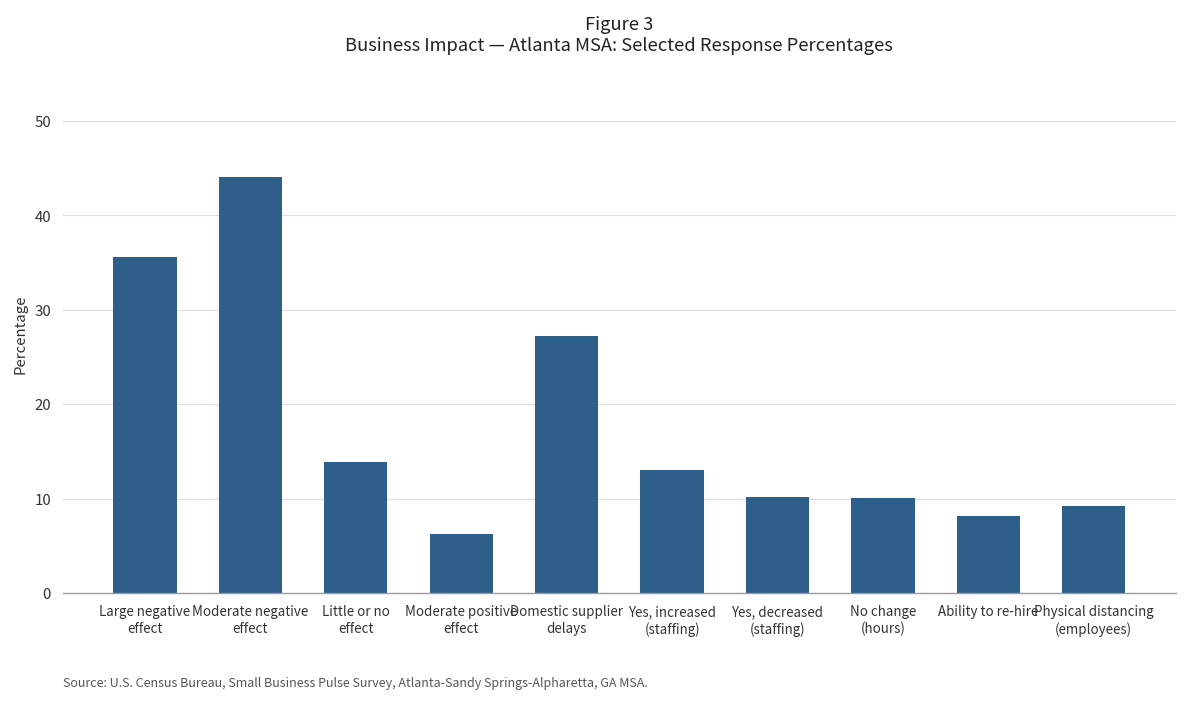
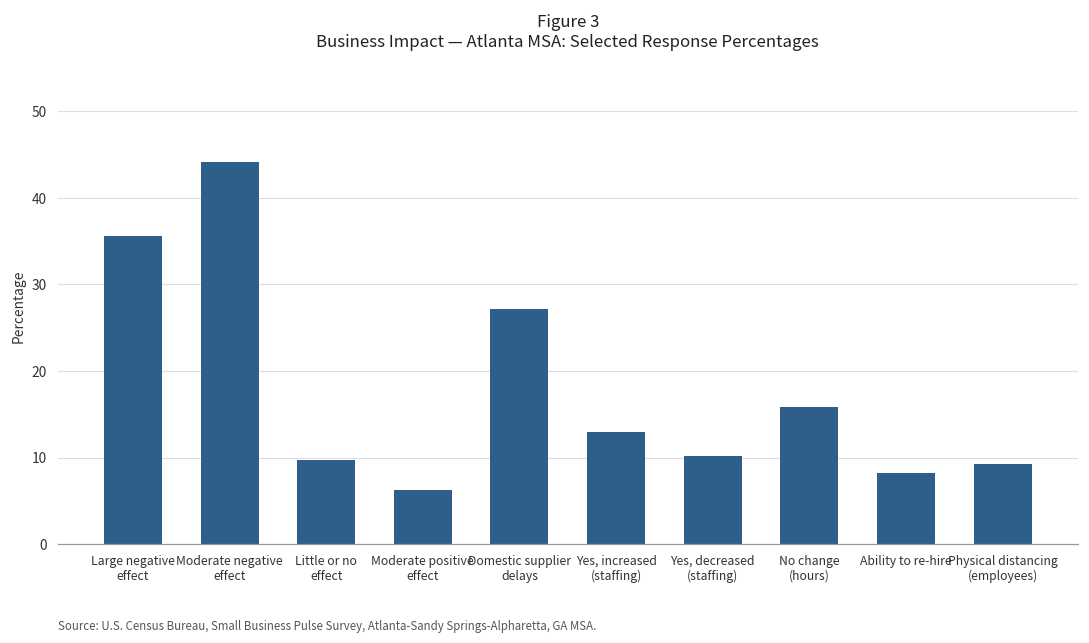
Little or no effect: 14 -> 10
No change (hours): 10 -> 16
